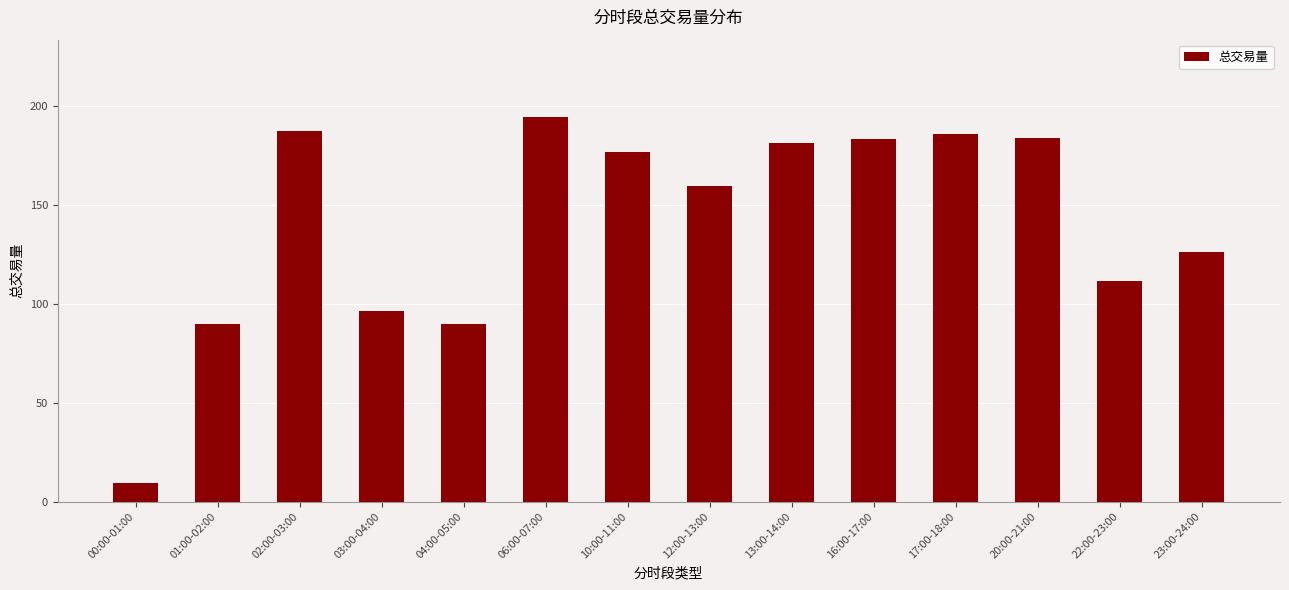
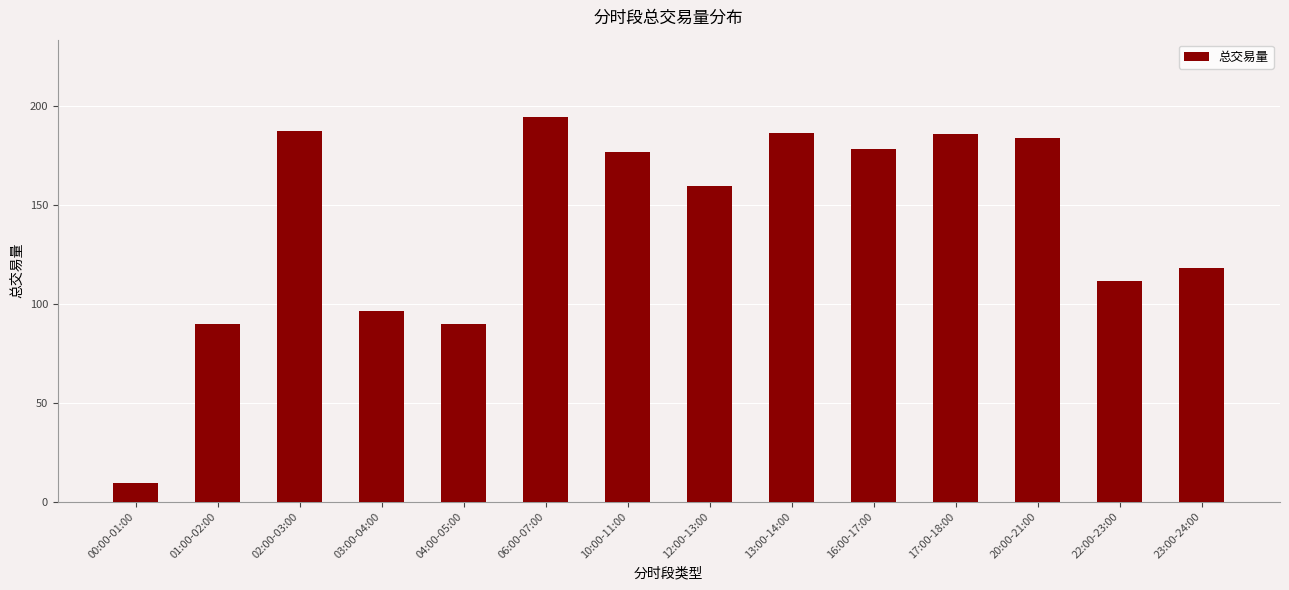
13:00-14:00: 181 -> 187
16:00-17:00: 184 -> 179
23:00-24:00: 126 -> 118
